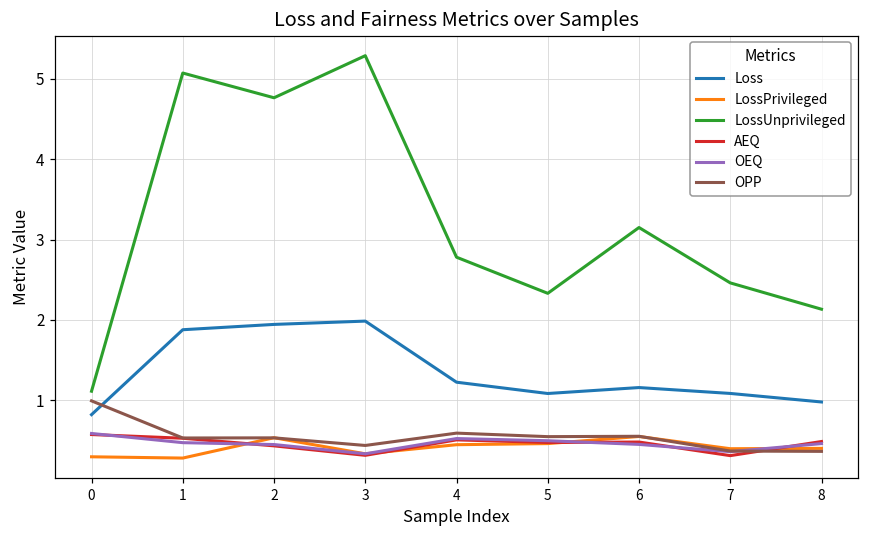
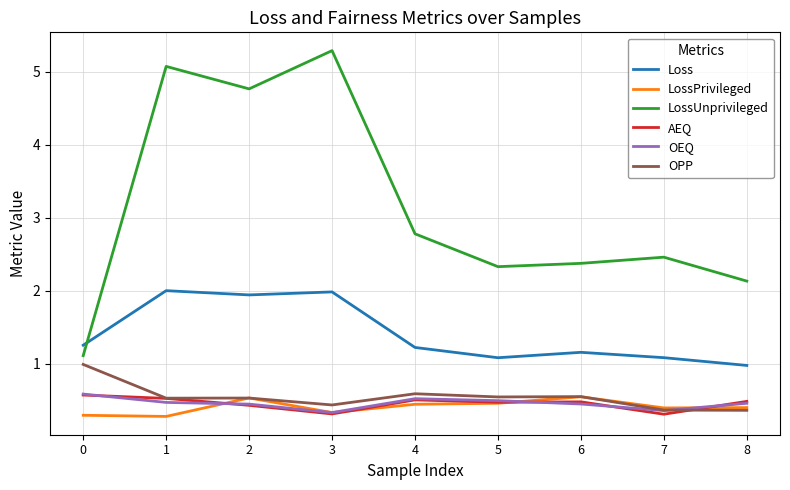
Loss, 0: 0.8 -> 1.3
Loss, 1: 1.9 -> 2.0
LossUnprivileged, 6: 3.1 -> 2.4
